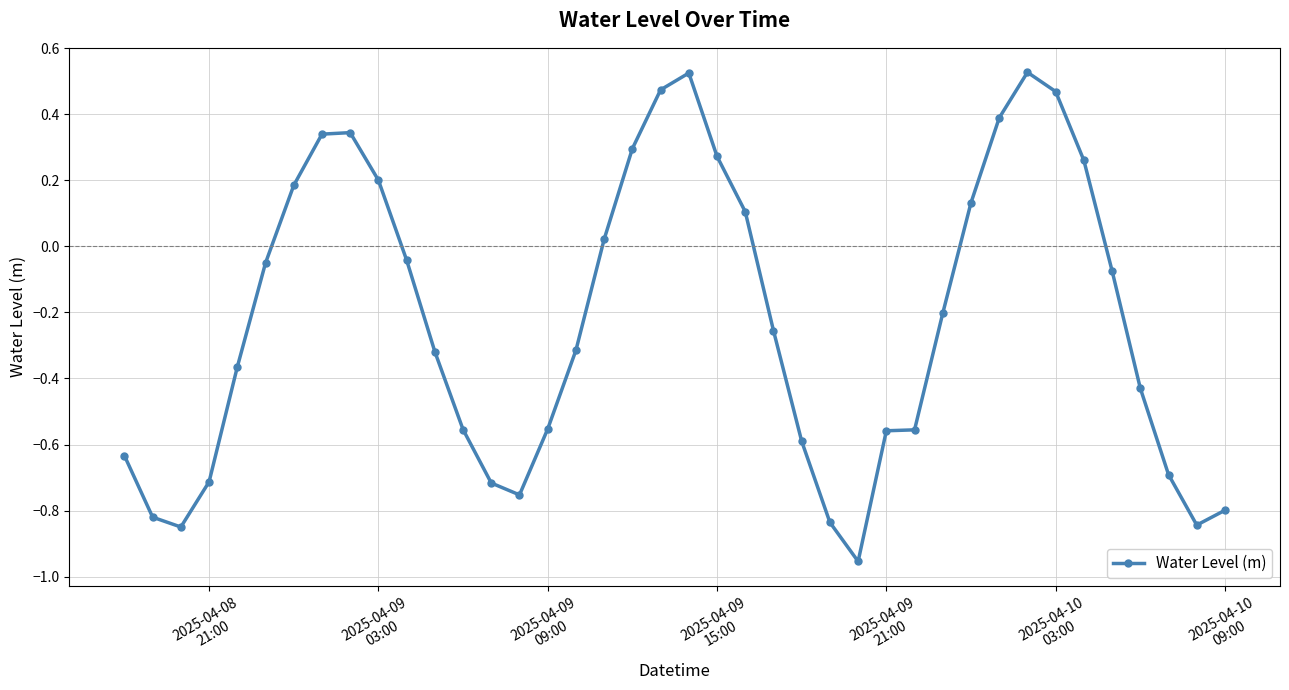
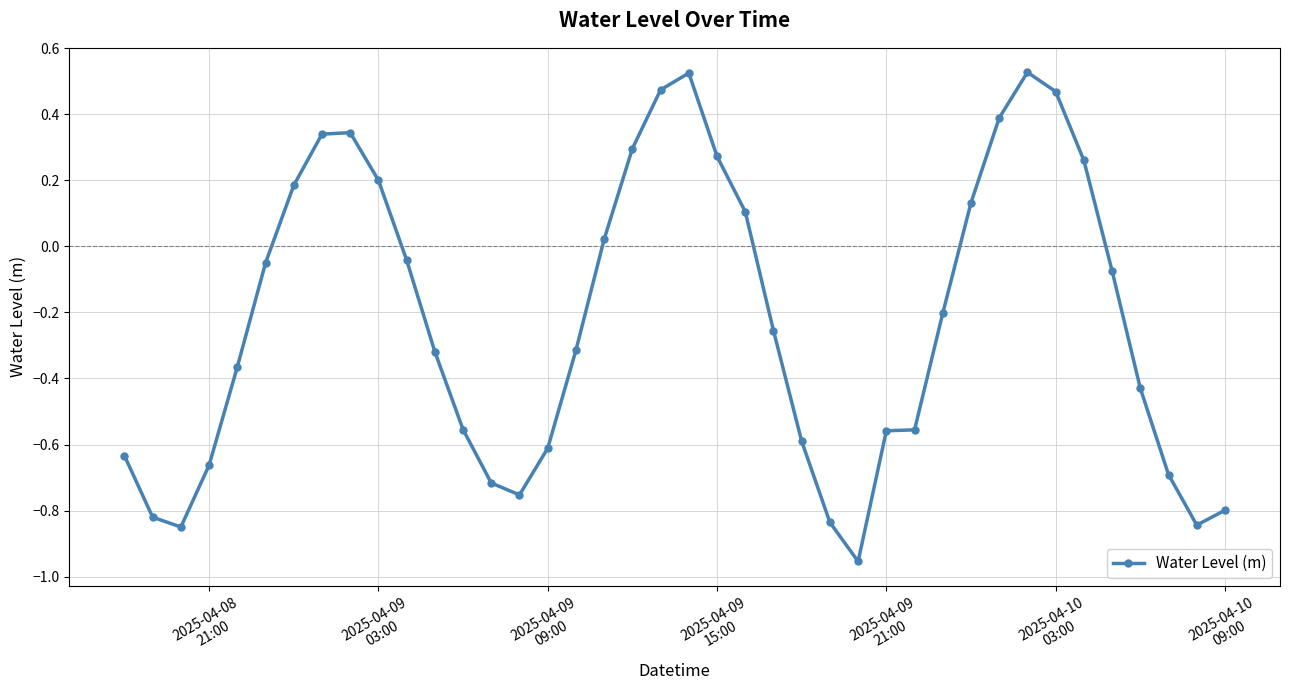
2025-04-08 21:00: -0.71 -> -0.66
2025-04-09 09:00: -0.55 -> -0.61
